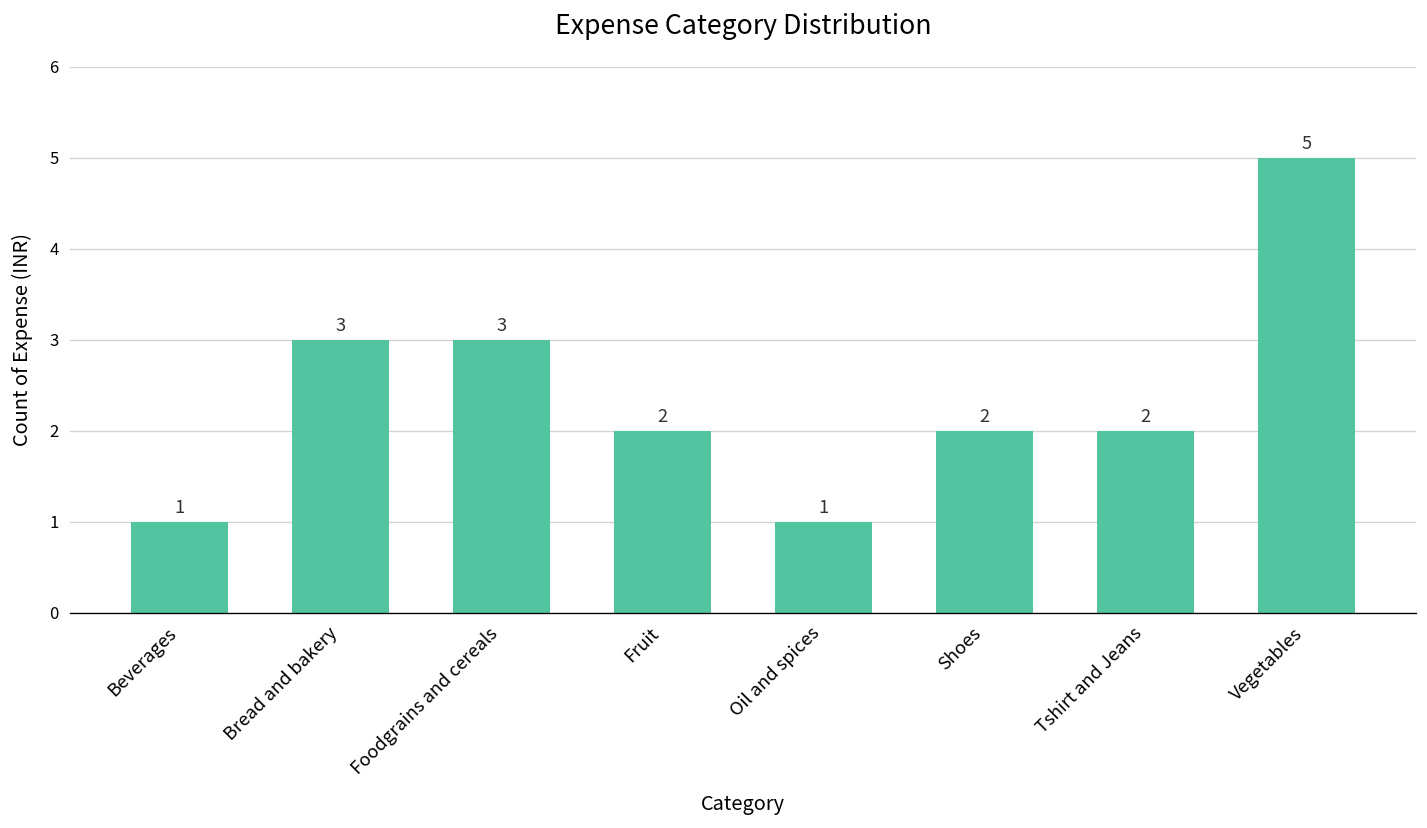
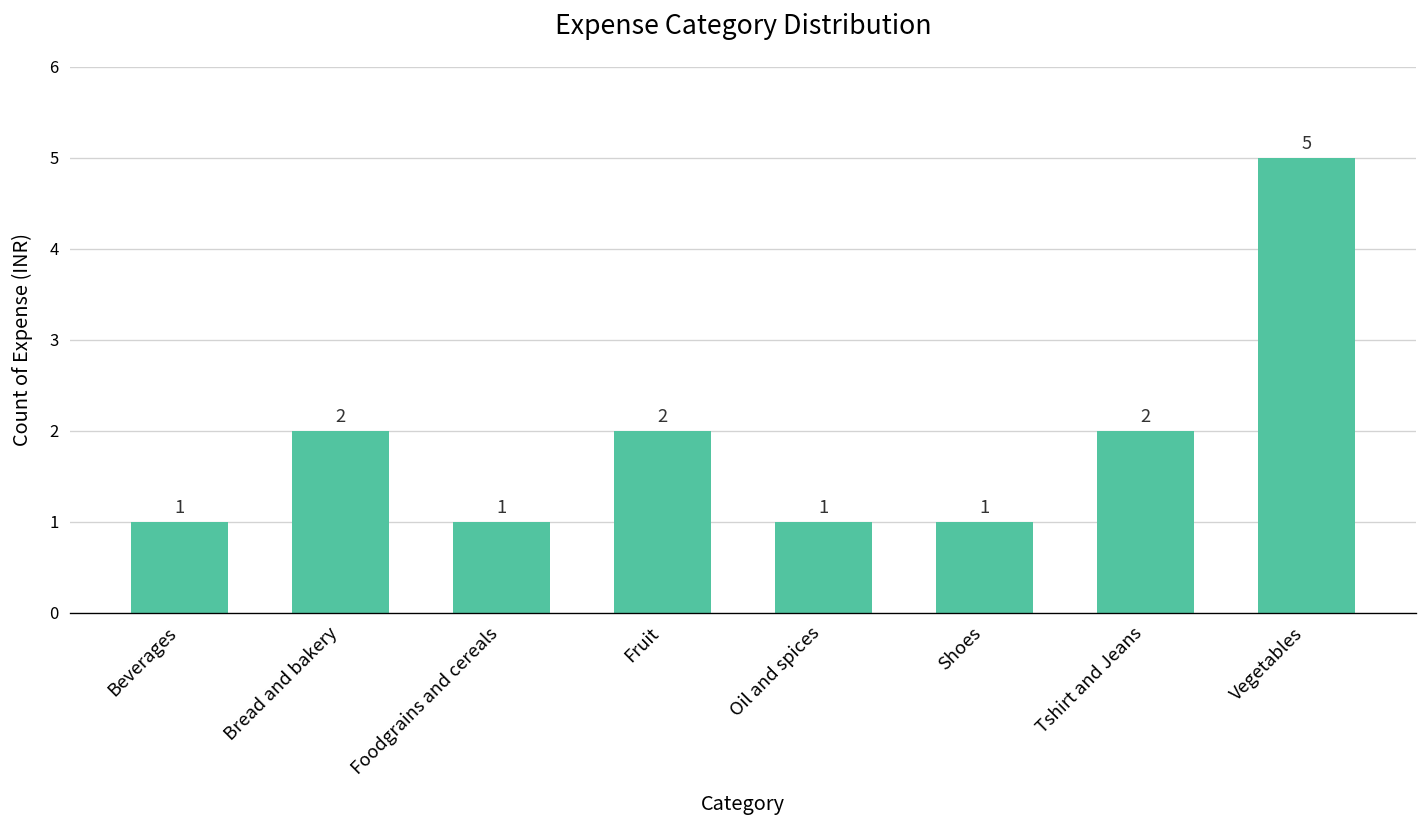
Bread and bakery: 3 -> 2
Foodgrains and cereals: 3 -> 1
Shoes: 2 -> 1
